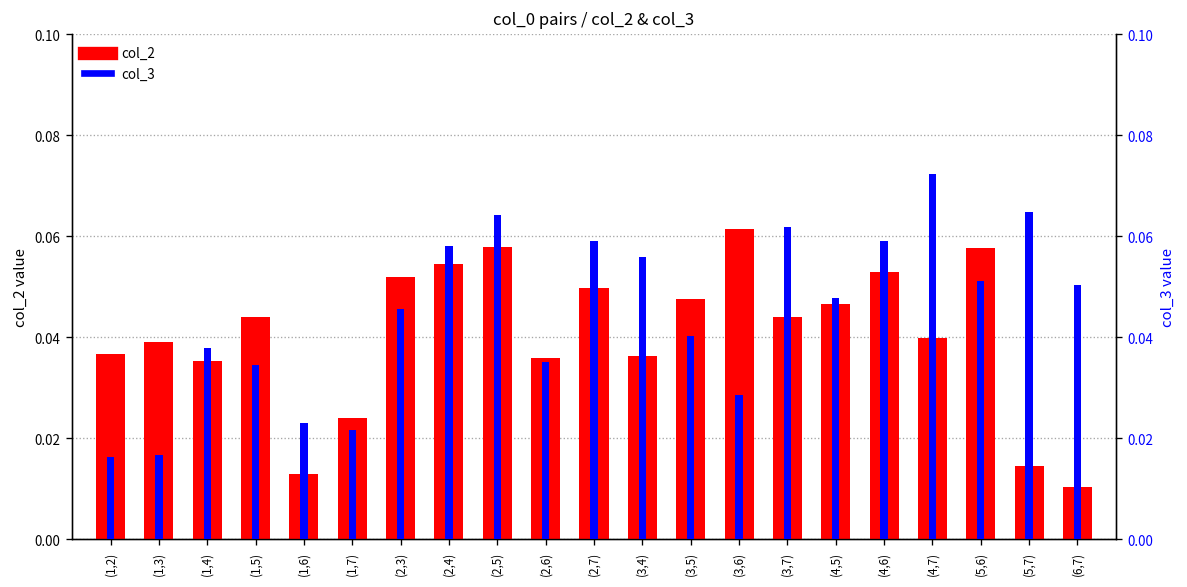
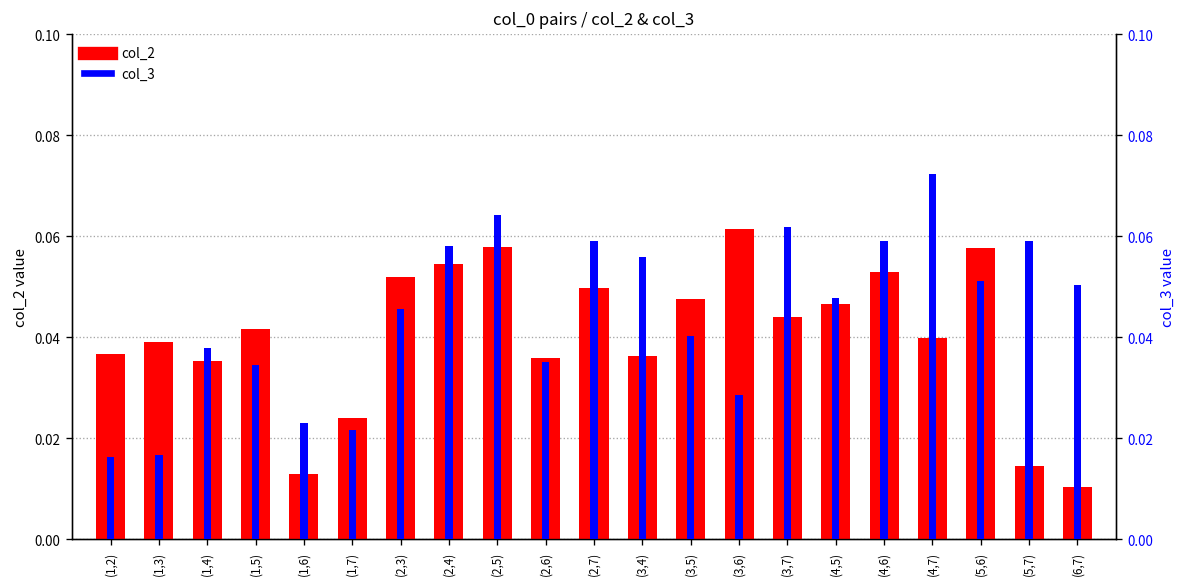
col_2, (1,5): 0.044 -> 0.042
col_3, (5,7): 0.065 -> 0.059
